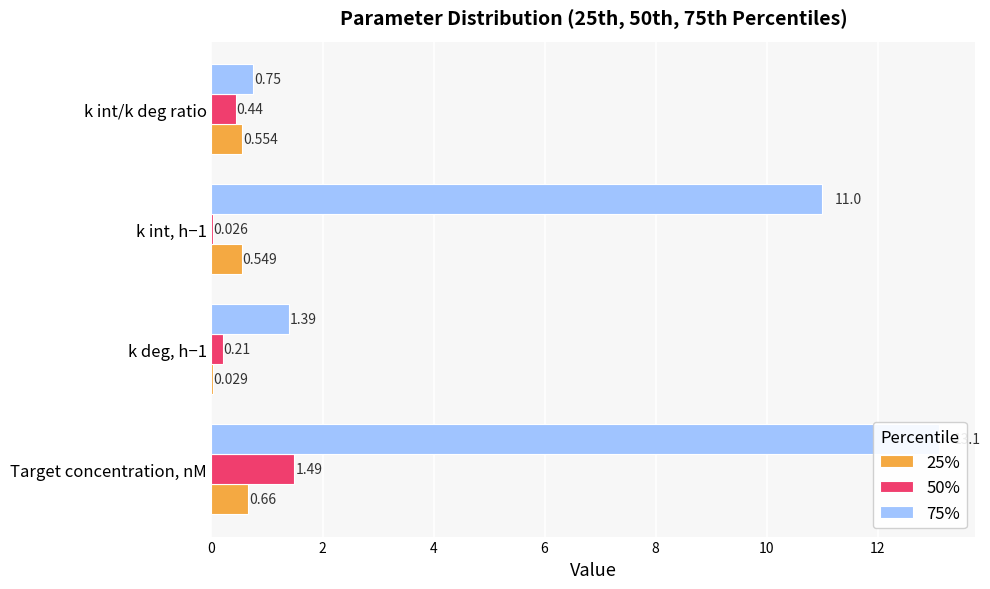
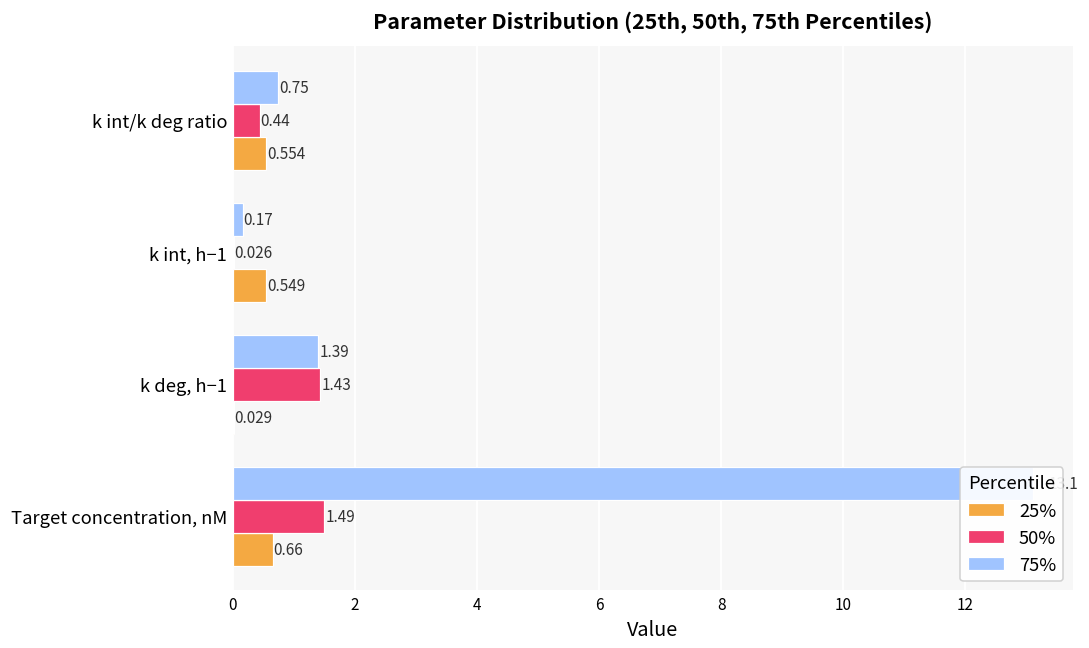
75%, k int, h−1: 11.0 -> 0.17
50%, k deg, h−1: 0.21 -> 1.43
